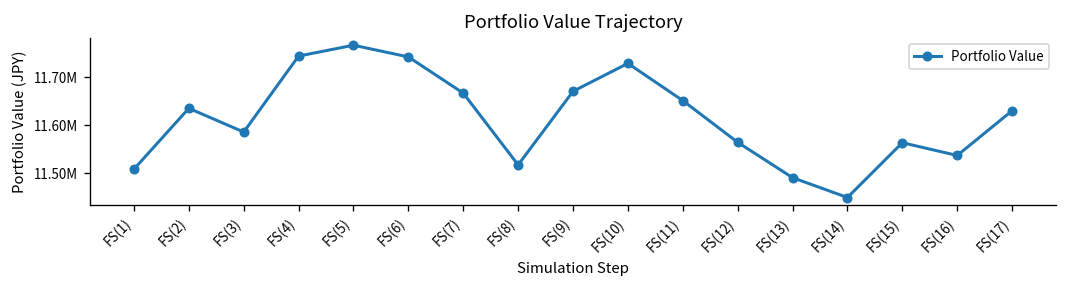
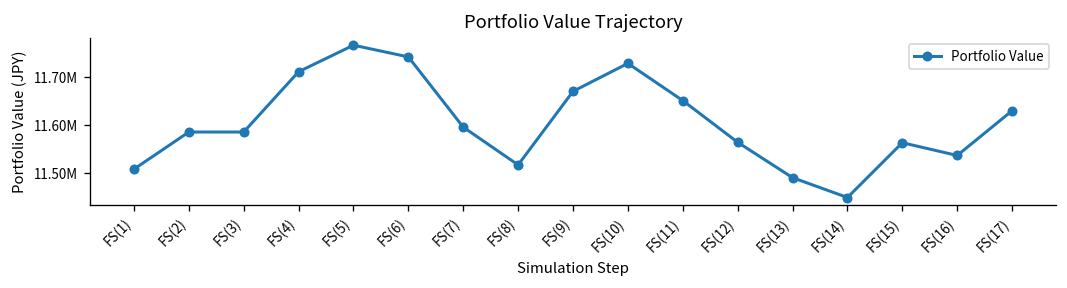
FS(2): 11640000 -> 11590000
FS(4): 11740000 -> 11710000
FS(7): 11670000 -> 11600000
